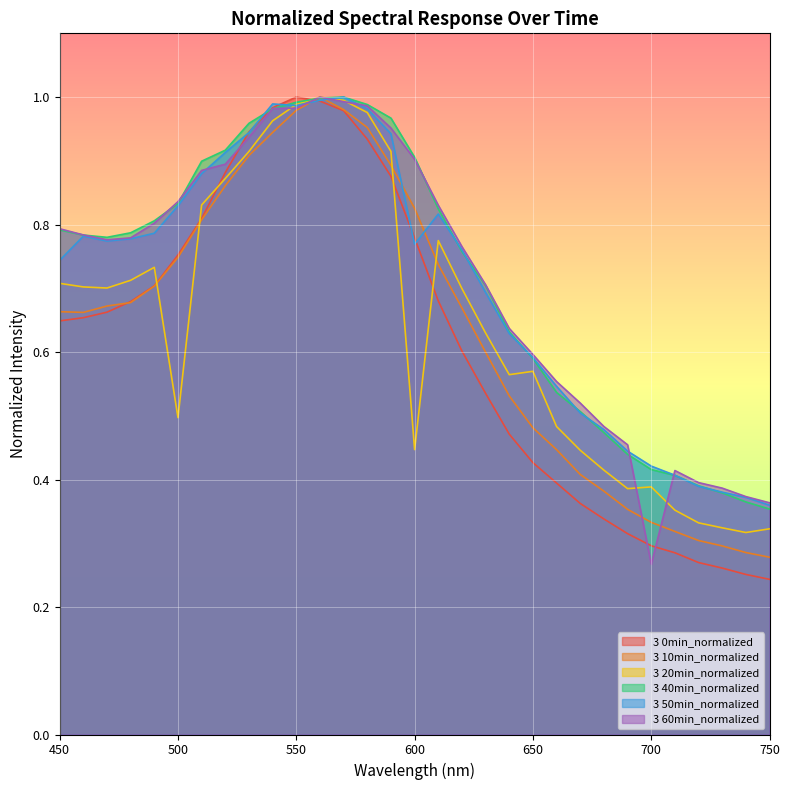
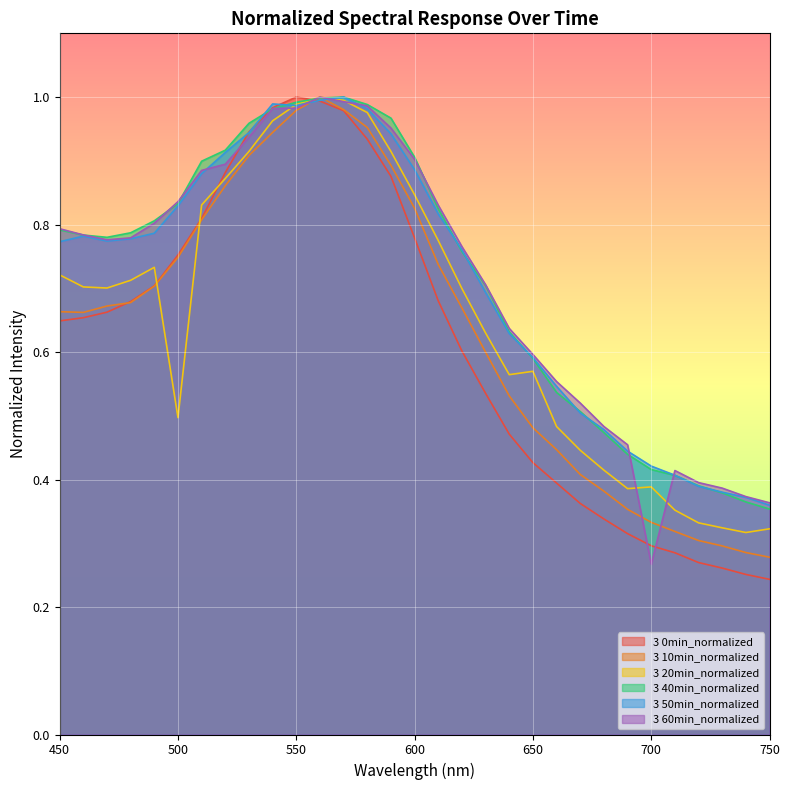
3 20min_normalized, 450: 0.71 -> 0.72
3 50min_normalized, 450: 0.74 -> 0.77
3 20min_normalized, 600: 0.45 -> 0.85
3 50min_normalized, 600: 0.77 -> 0.89
